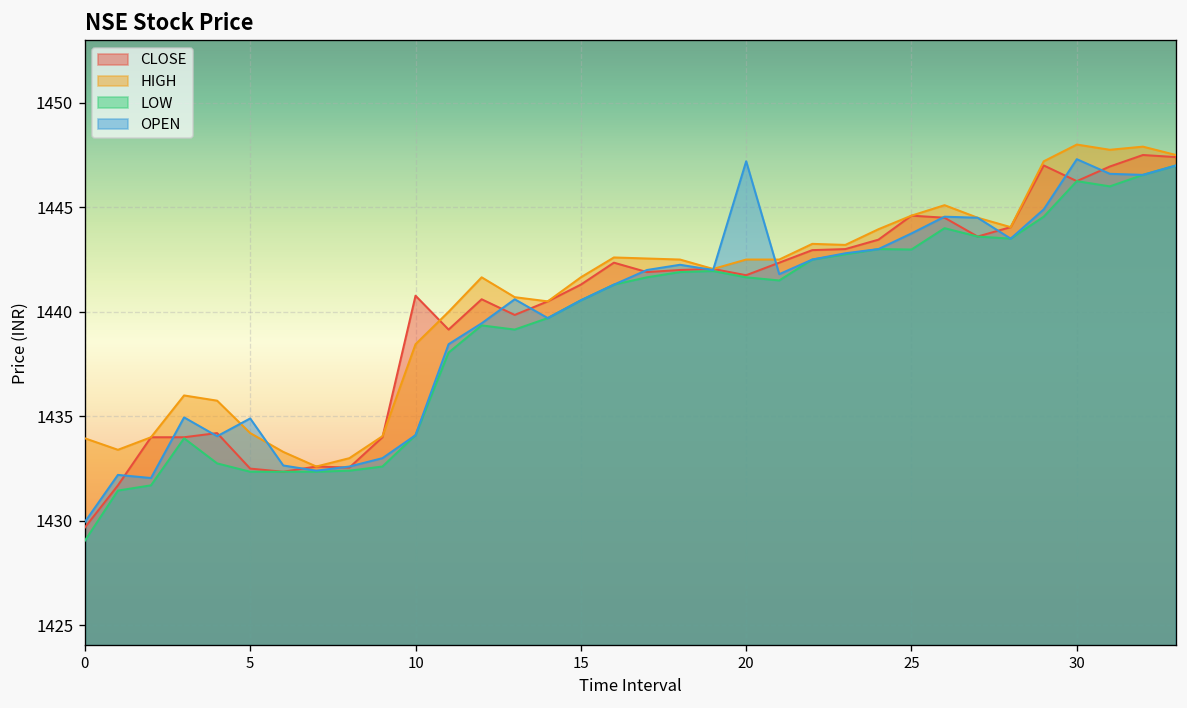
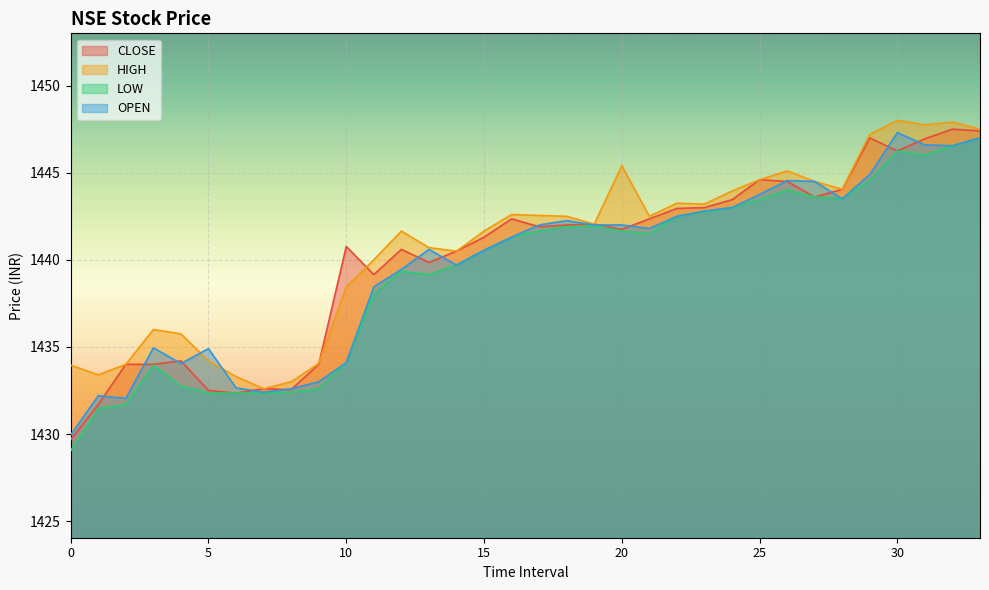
HIGH, 20: 1442.5 -> 1445.4
OPEN, 20: 1447.2 -> 1442.0
LOW, 25: 1443.0 -> 1443.5
